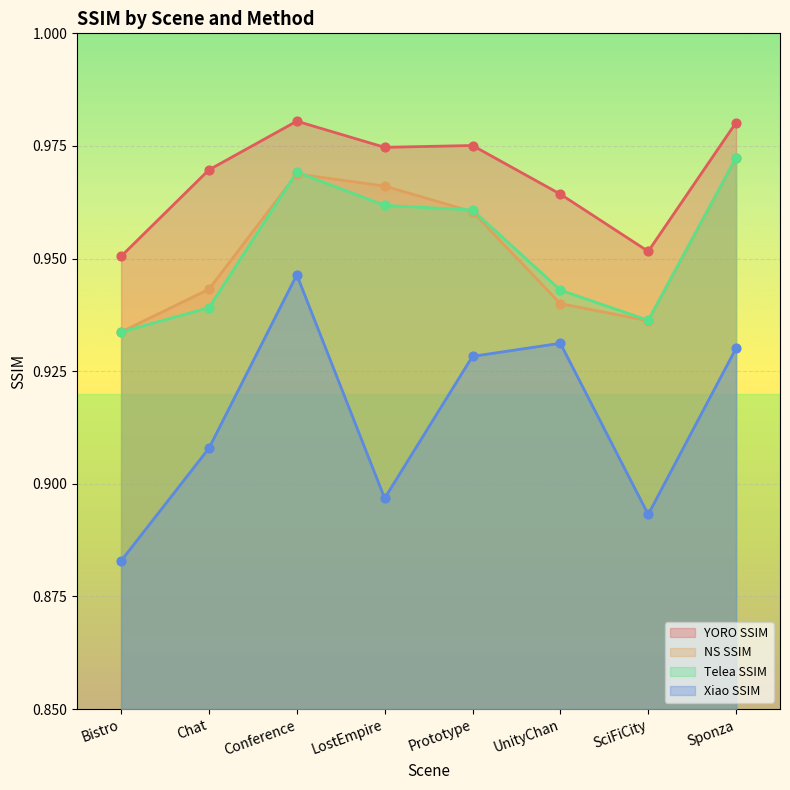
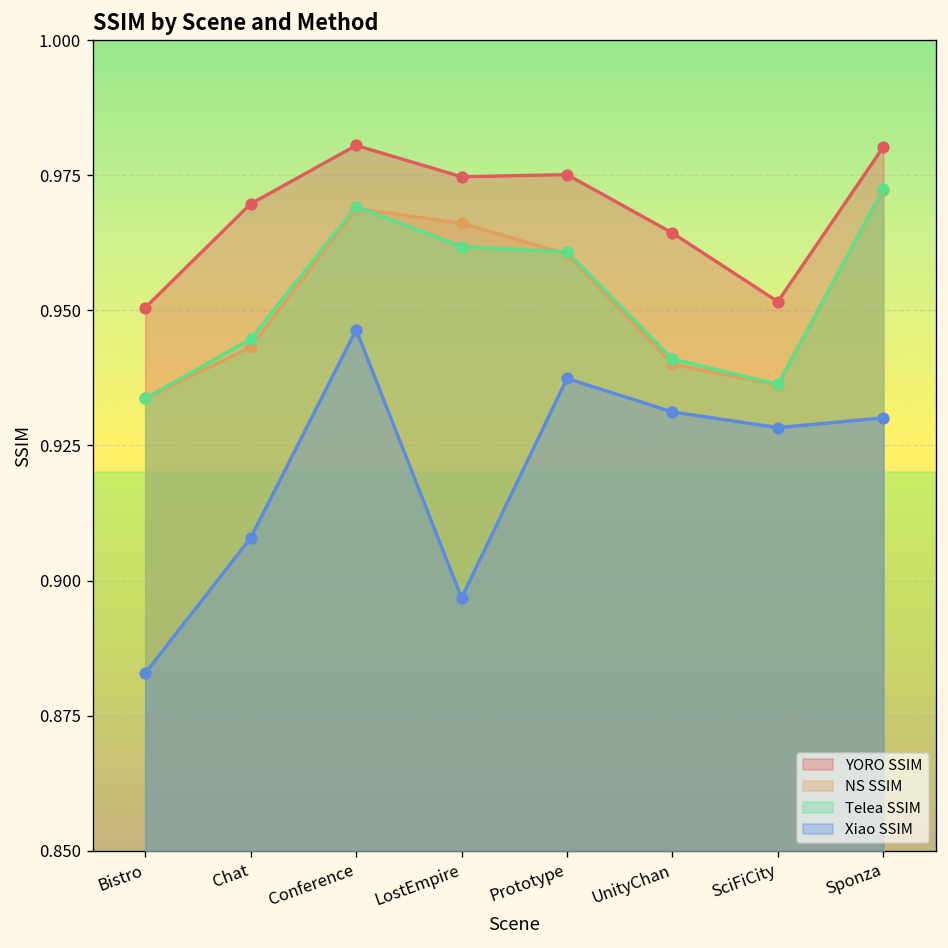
Telea SSIM, Chat: 0.939 -> 0.945
Xiao SSIM, Prototype: 0.928 -> 0.937
Telea SSIM, UnityChan: 0.943 -> 0.941
Xiao SSIM, SciFiCity: 0.893 -> 0.928
